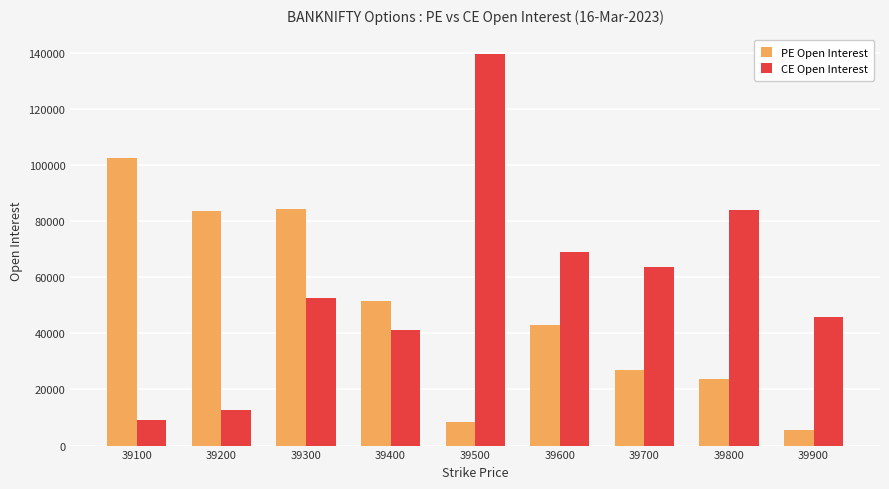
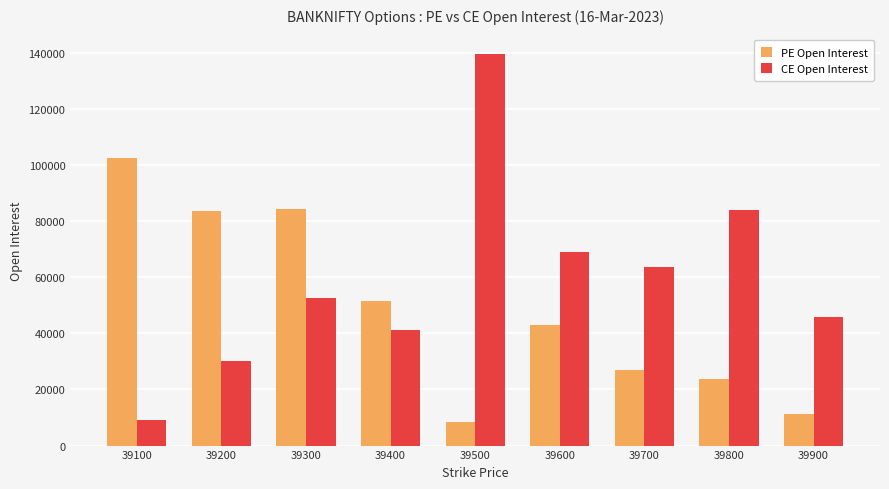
CE Open Interest, 39200: 13000 -> 30000
PE Open Interest, 39900: 6000 -> 11000
